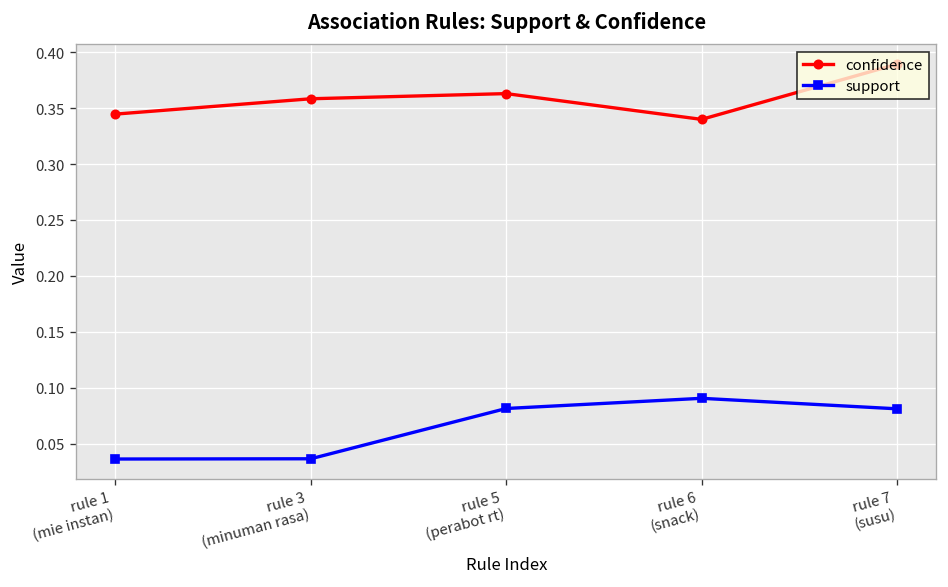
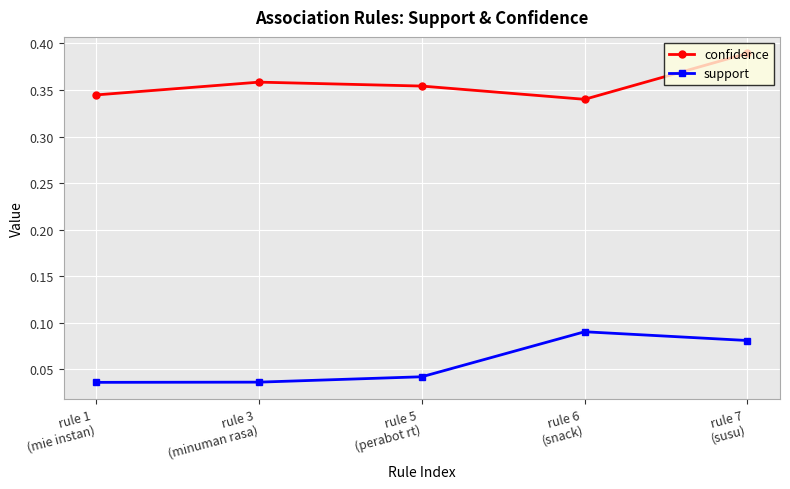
confidence, rule 5 (perabot rt): 0.36 -> 0.35
support, rule 5 (perabot rt): 0.08 -> 0.04
